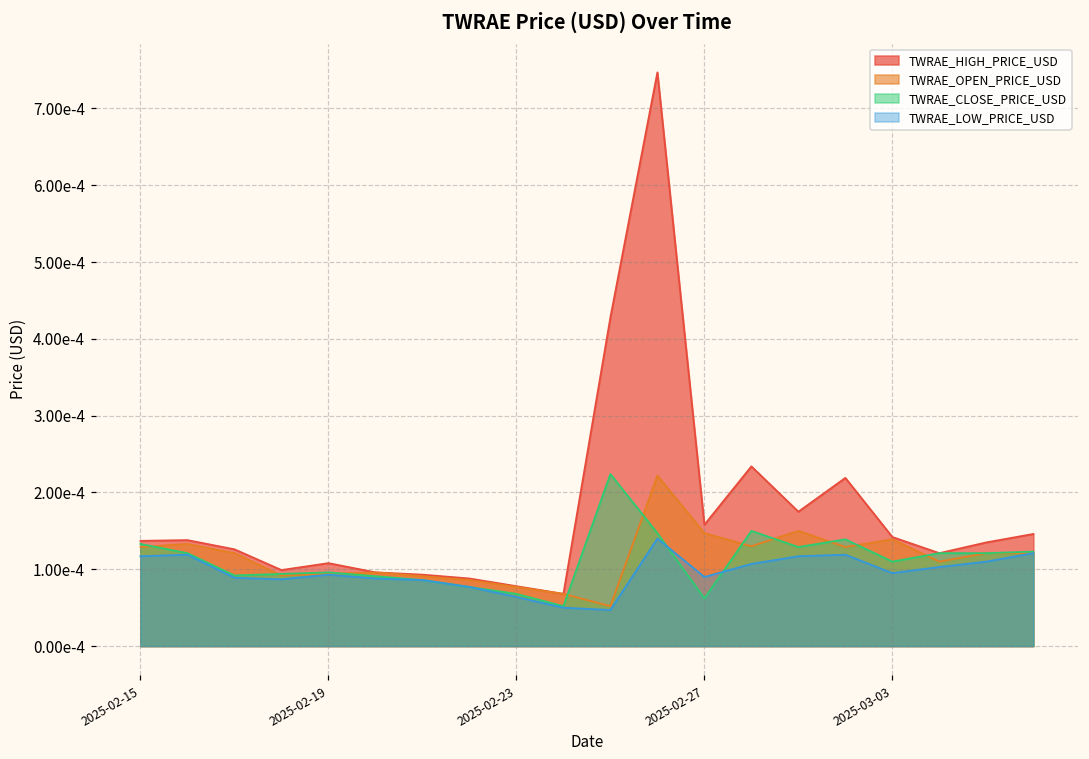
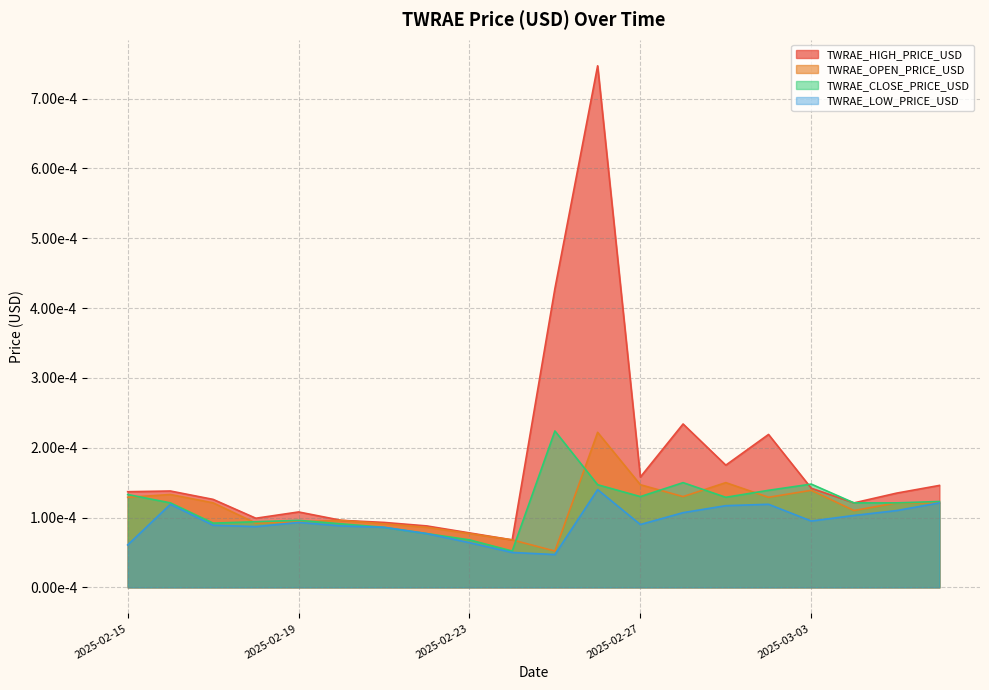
TWRAE_LOW_PRICE_USD, 2025-02-15: 0.00012 -> 0.00006
TWRAE_CLOSE_PRICE_USD, 2025-02-27: 0.00006 -> 0.00013
TWRAE_CLOSE_PRICE_USD, 2025-03-03: 0.00011 -> 0.00015
